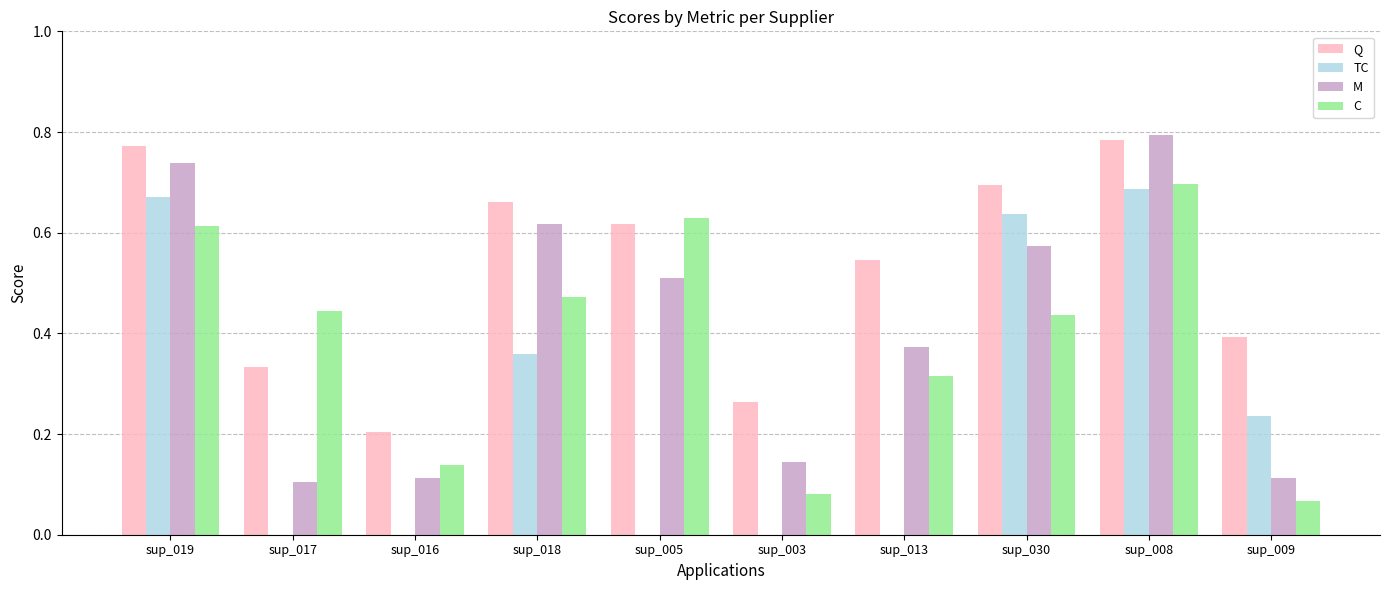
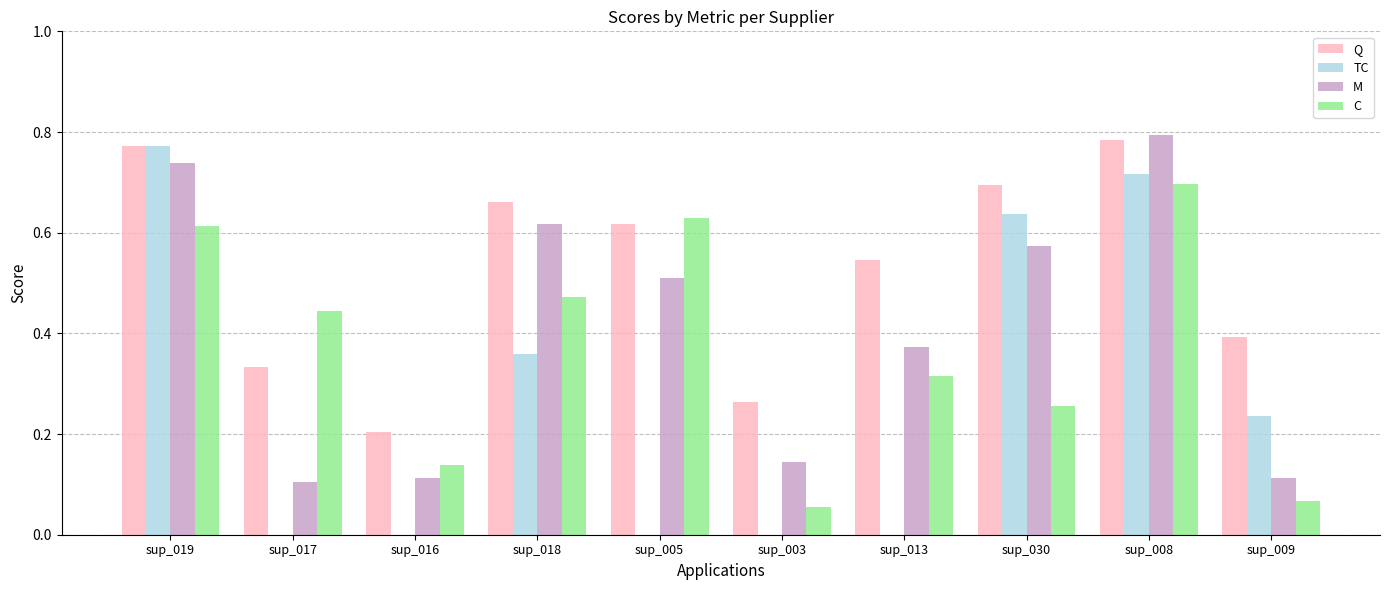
TC, sup_019: 0.67 -> 0.77
C, sup_003: 0.08 -> 0.05
C, sup_030: 0.44 -> 0.26
TC, sup_008: 0.69 -> 0.72
